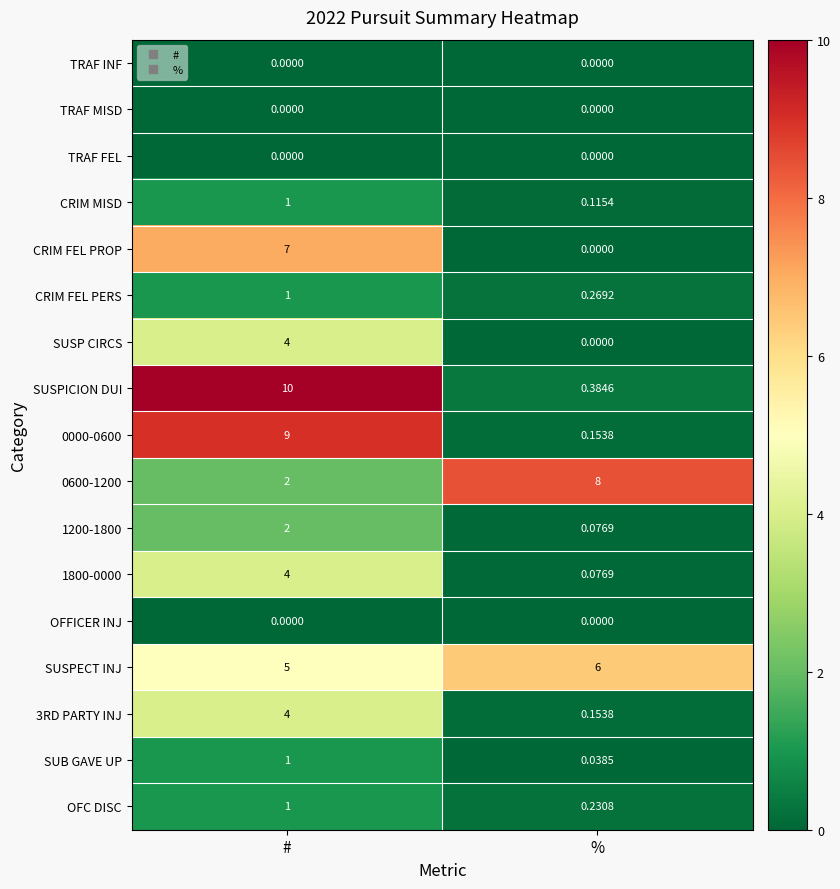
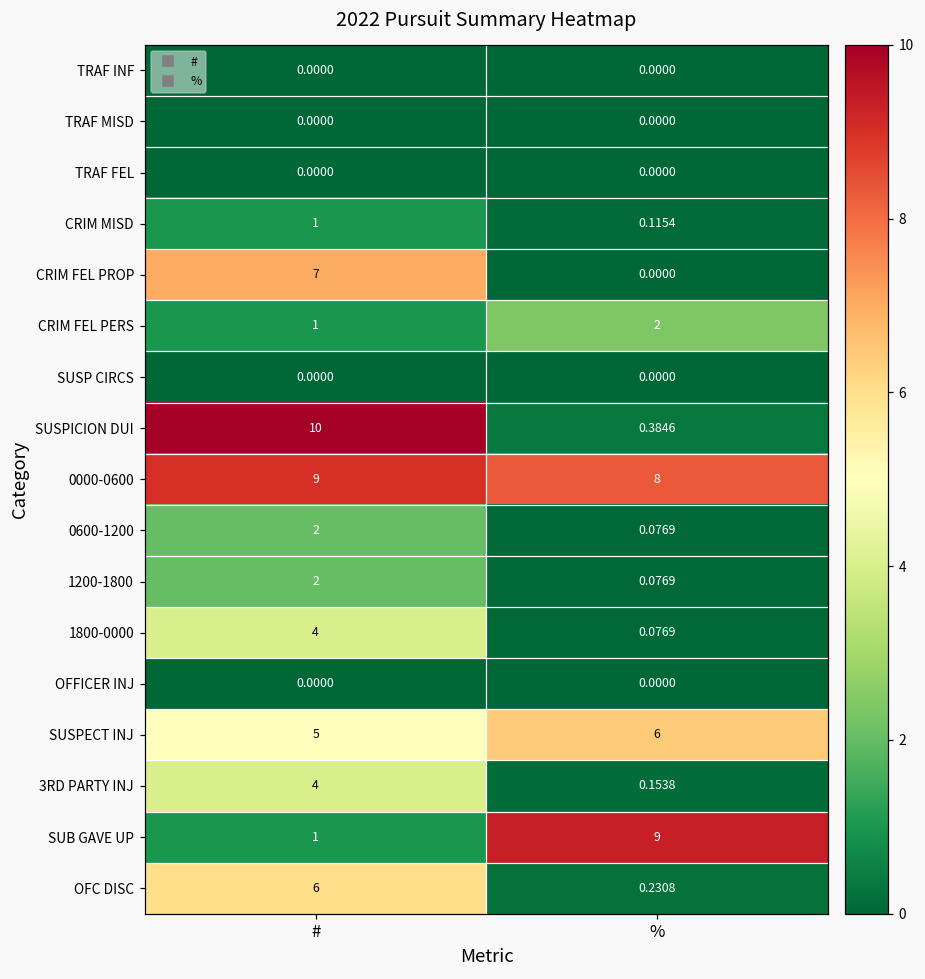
CRIM FEL PERS, %: 0.2692 -> 2
SUSP CIRCS, #: 4 -> 0.0000
0000-0600, %: 0.1538 -> 8
0600-1200, %: 8 -> 0.0769
SUB GAVE UP, %: 0.0385 -> 9
OFC DISC, #: 1 -> 6
